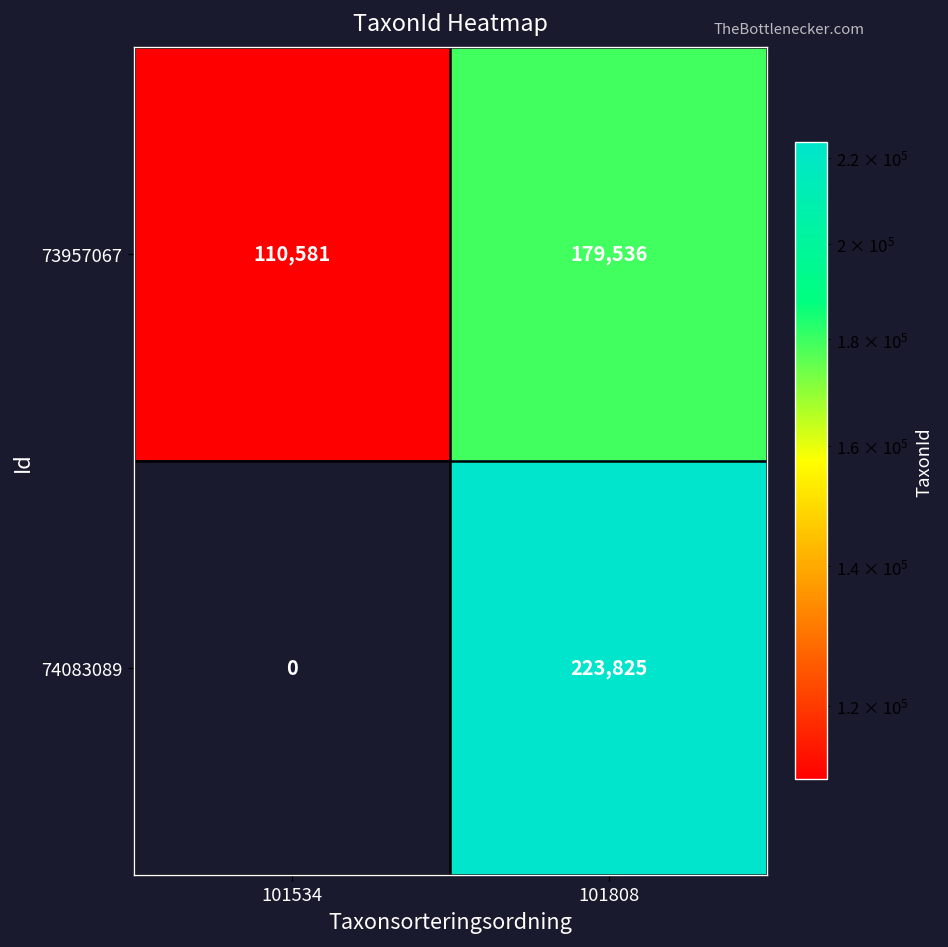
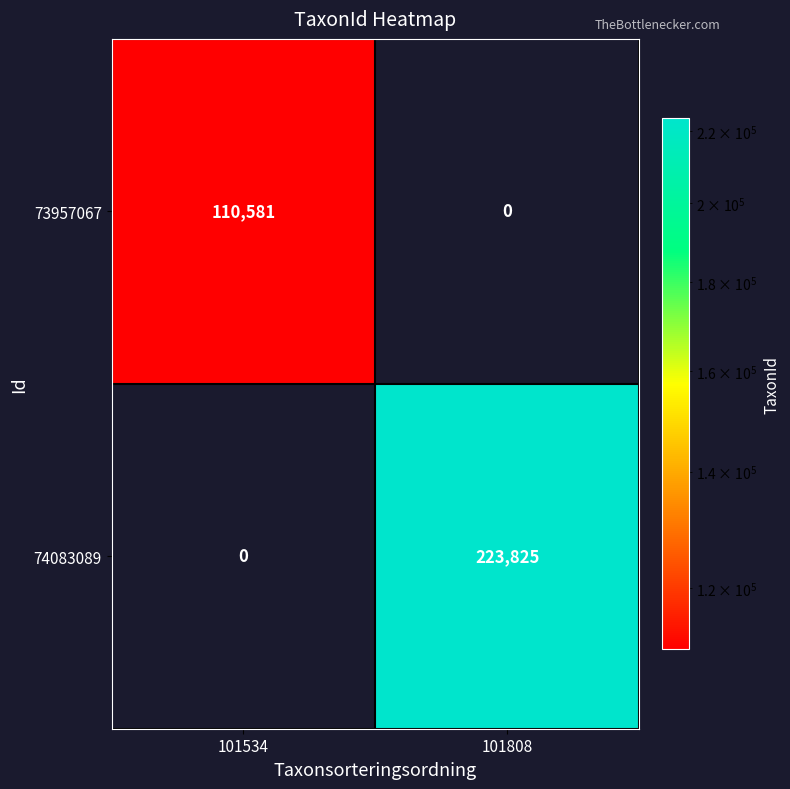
73957067, 101808: 179,536 -> 0
